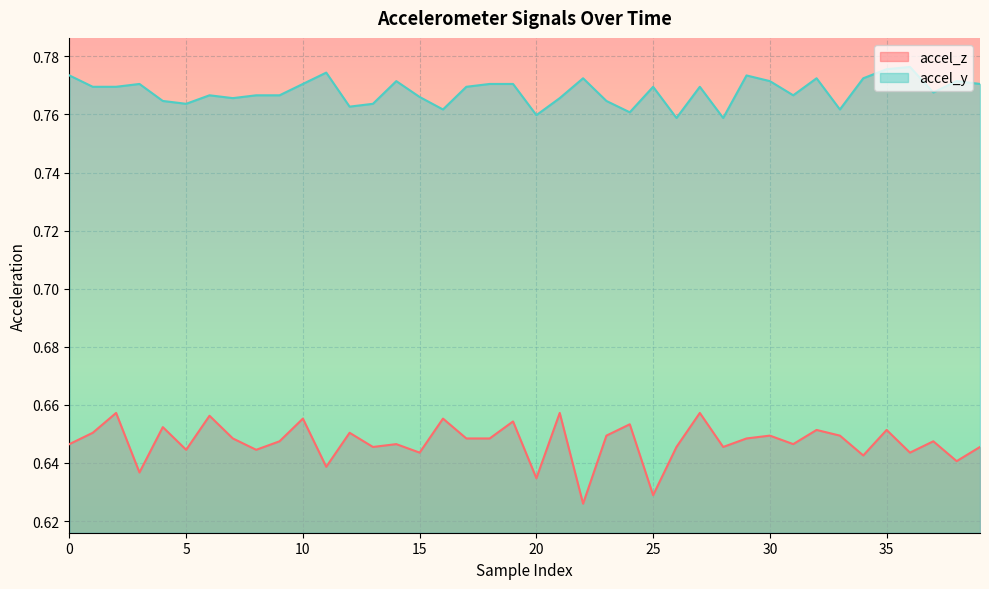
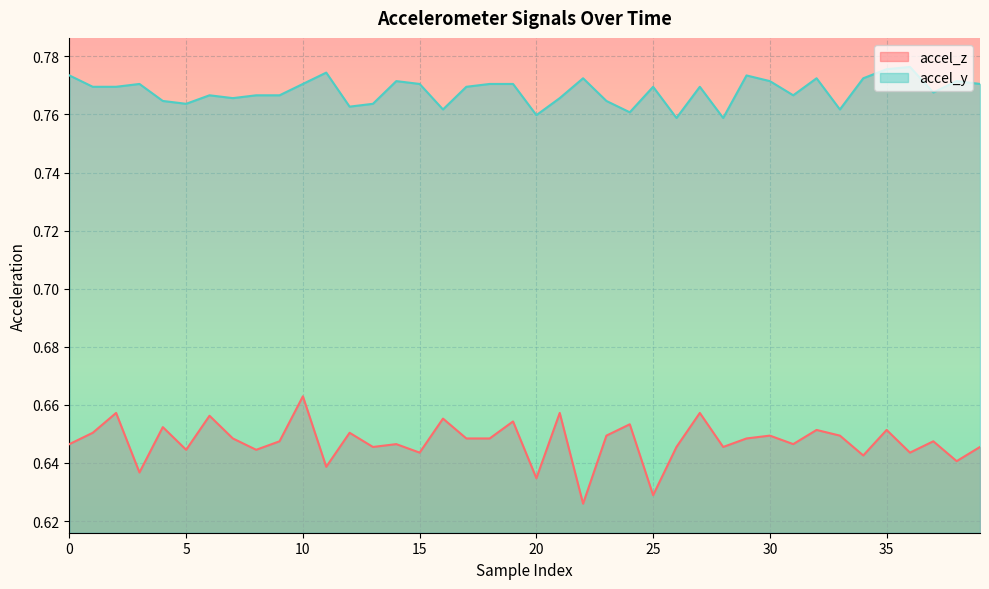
accel_z, 10: 0.655 -> 0.663
accel_y, 15: 0.766 -> 0.771
